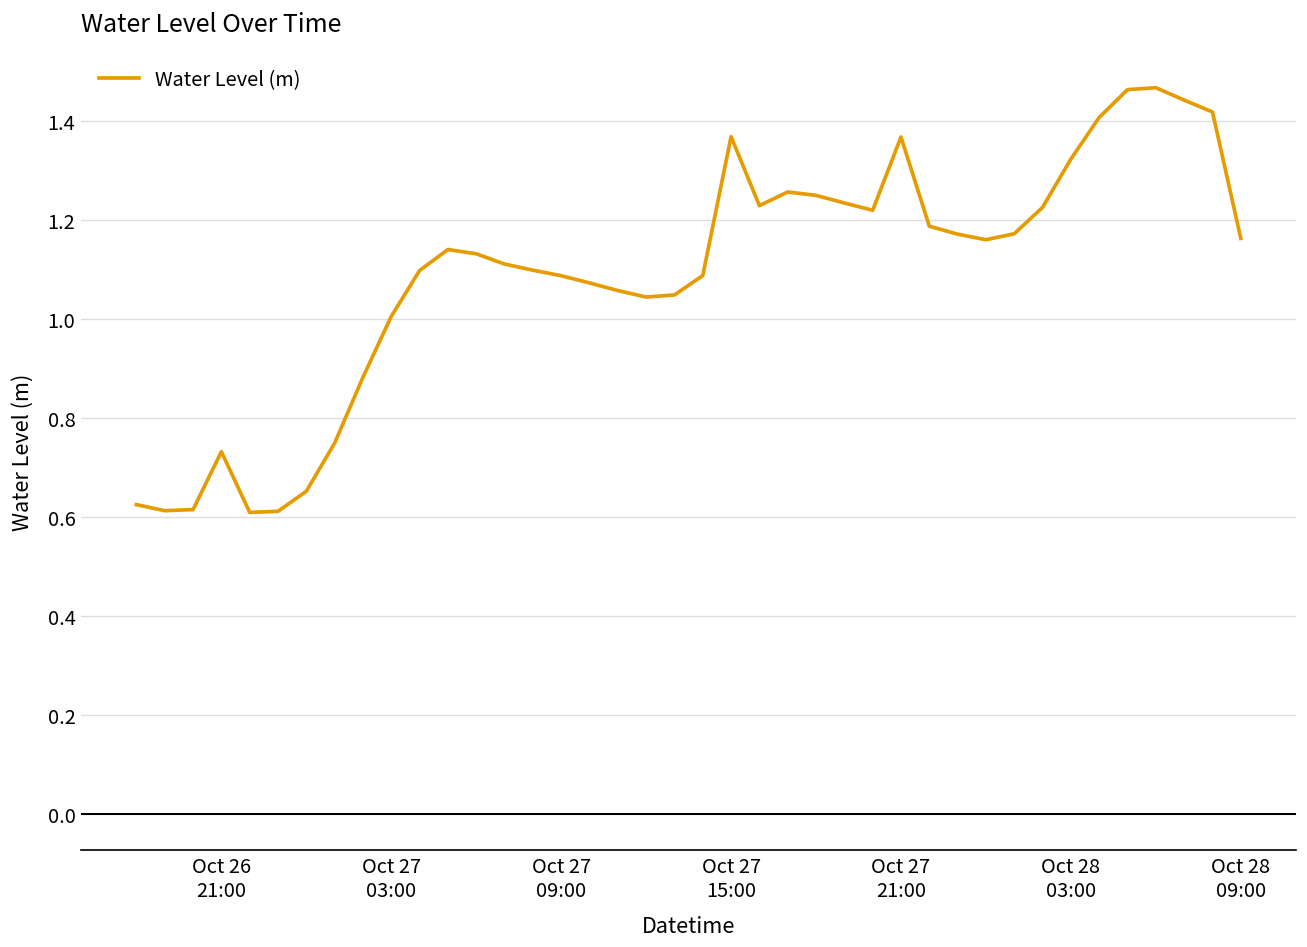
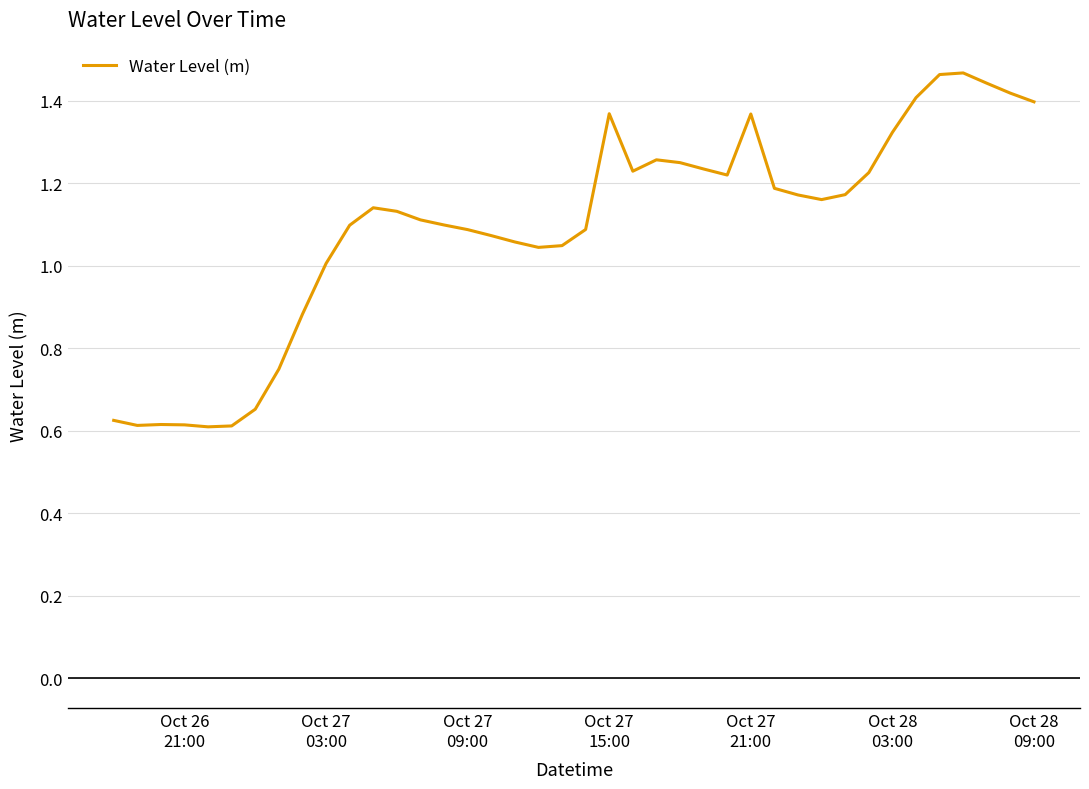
Oct 26 21:00: 0.73 -> 0.61
Oct 28 09:00: 1.16 -> 1.40
